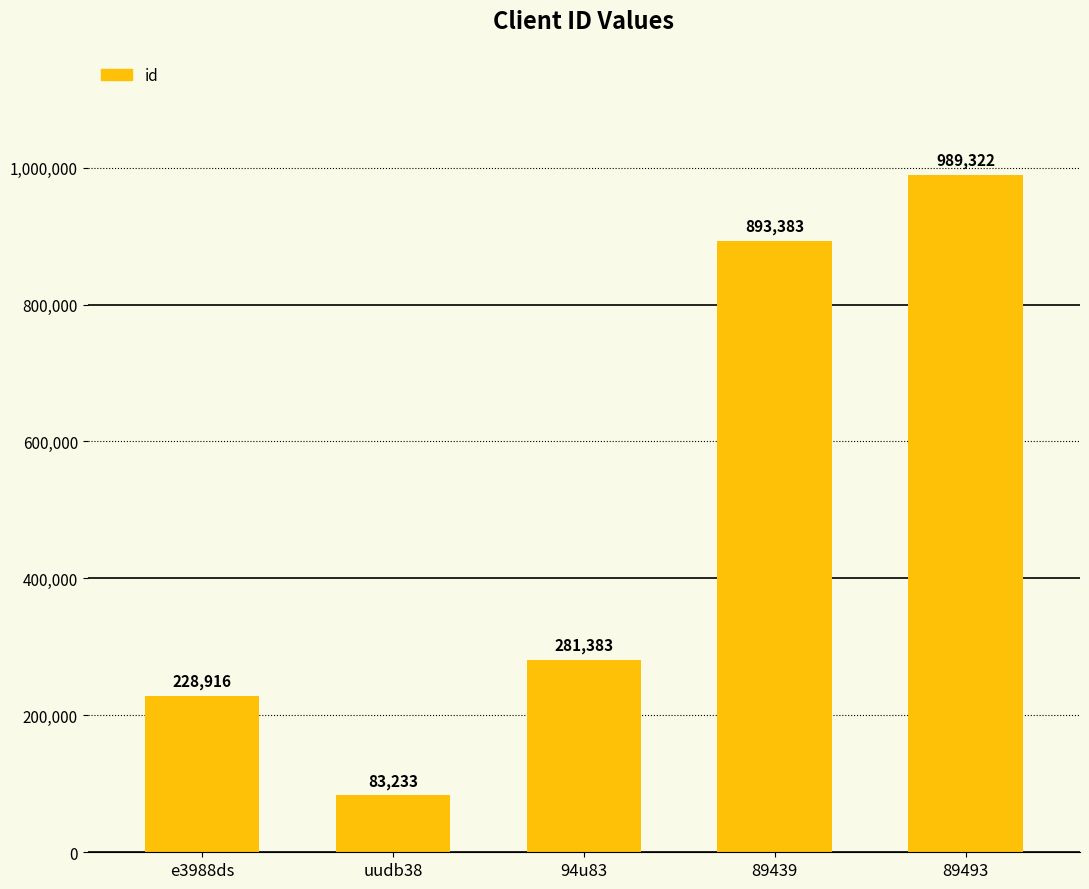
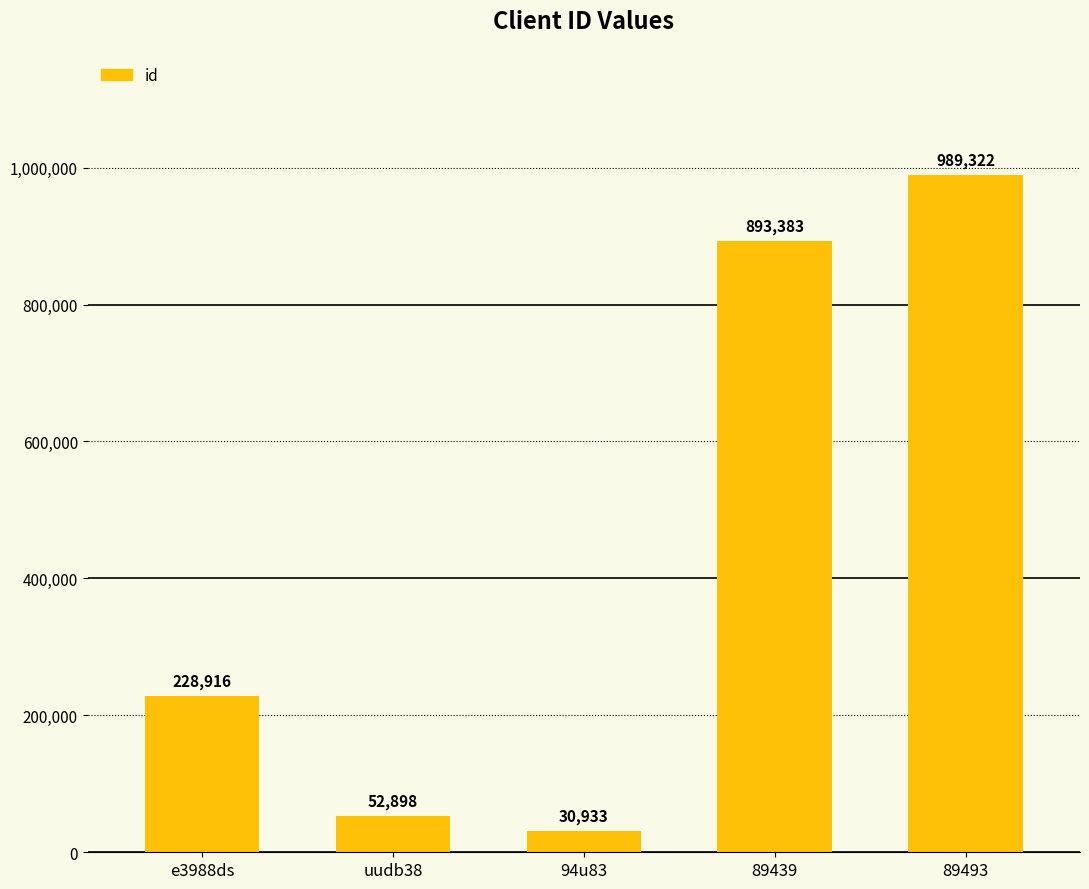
uudb38: 83,233 -> 52,898
94u83: 281,383 -> 30,933
